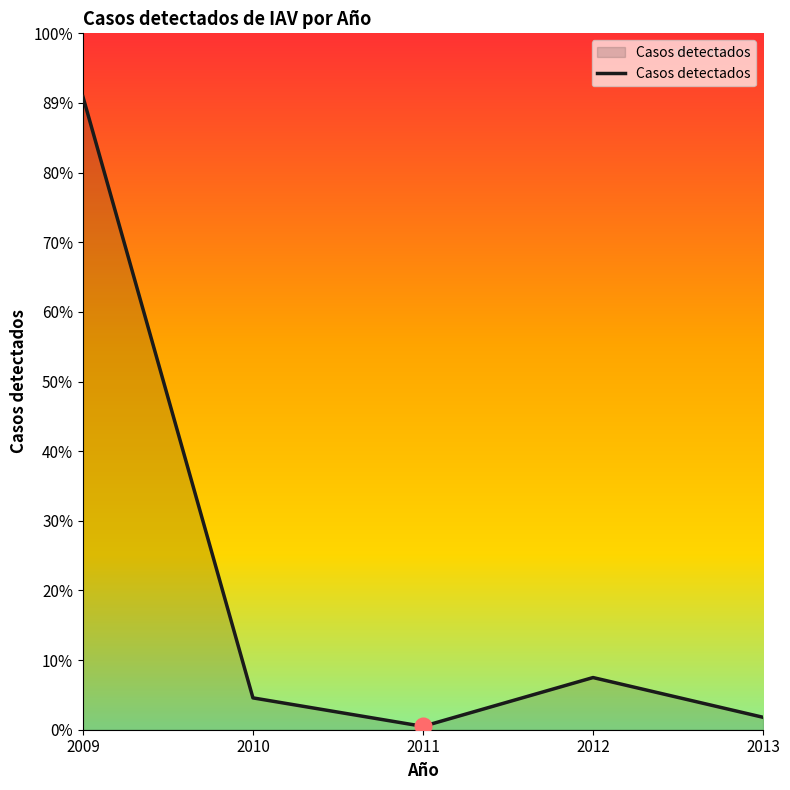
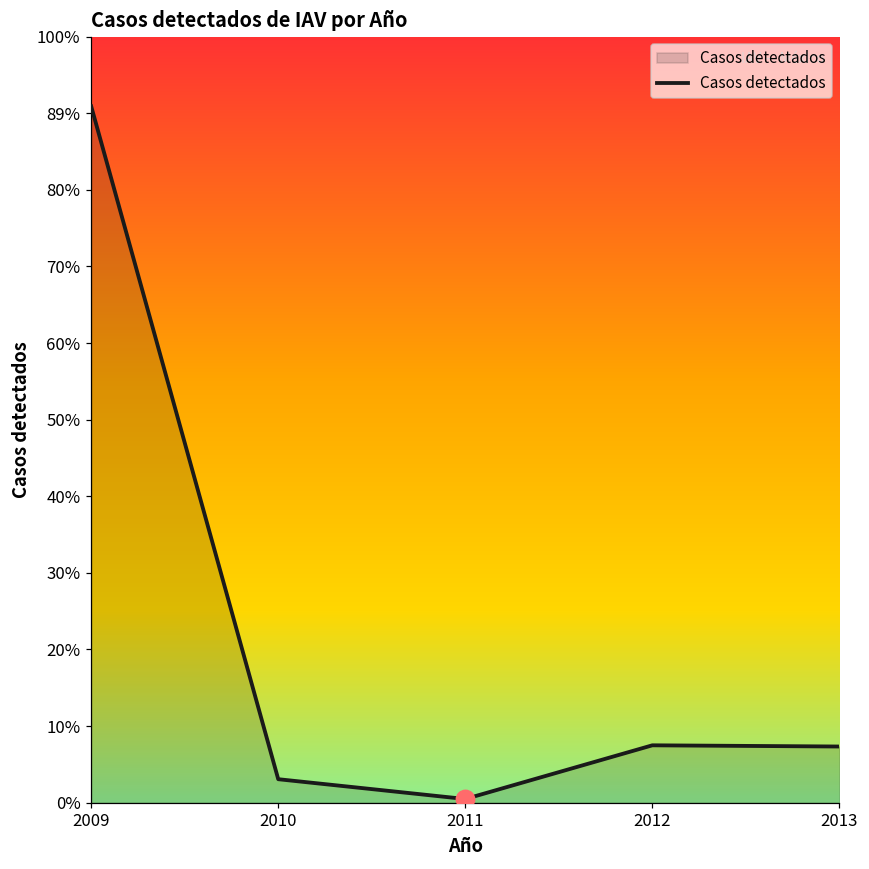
Casos detectados, 2010: 5% -> 3%
Casos detectados, 2013: 2% -> 7%
